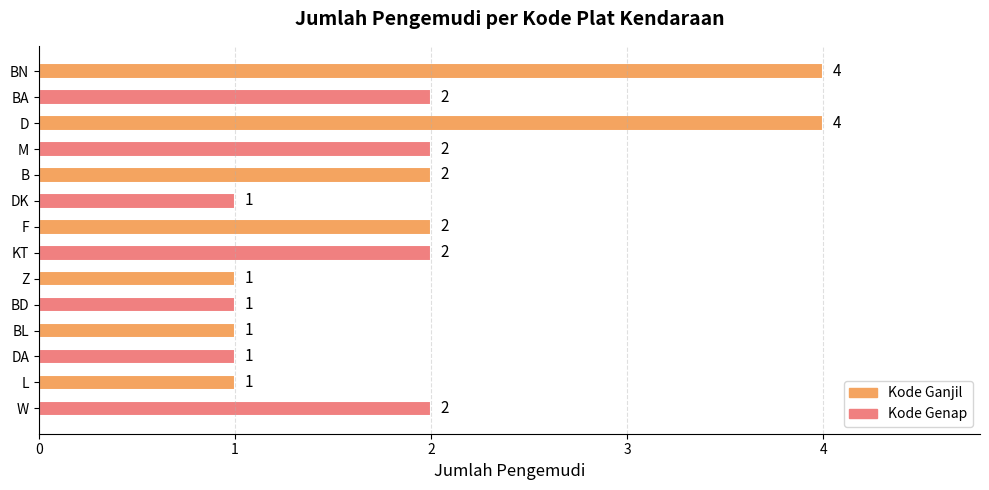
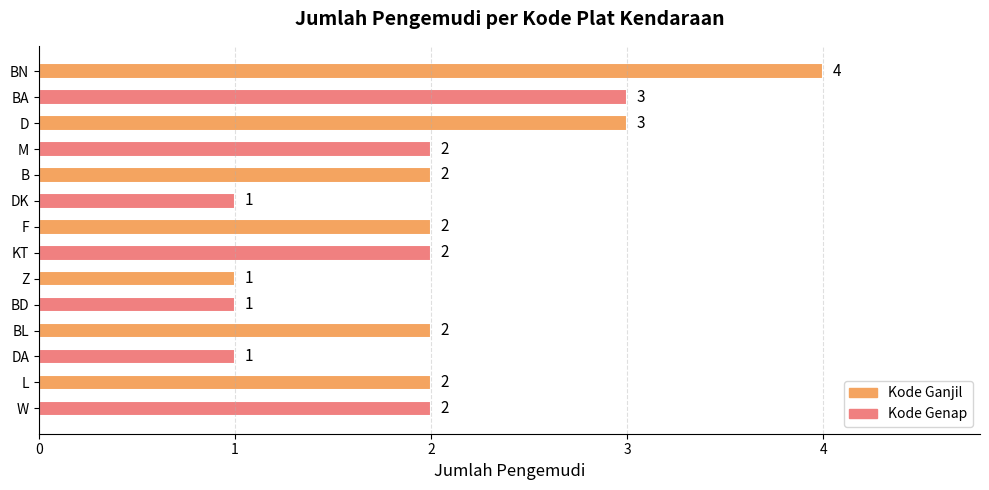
BA: 2 -> 3
D: 4 -> 3
BL: 1 -> 2
L: 1 -> 2
